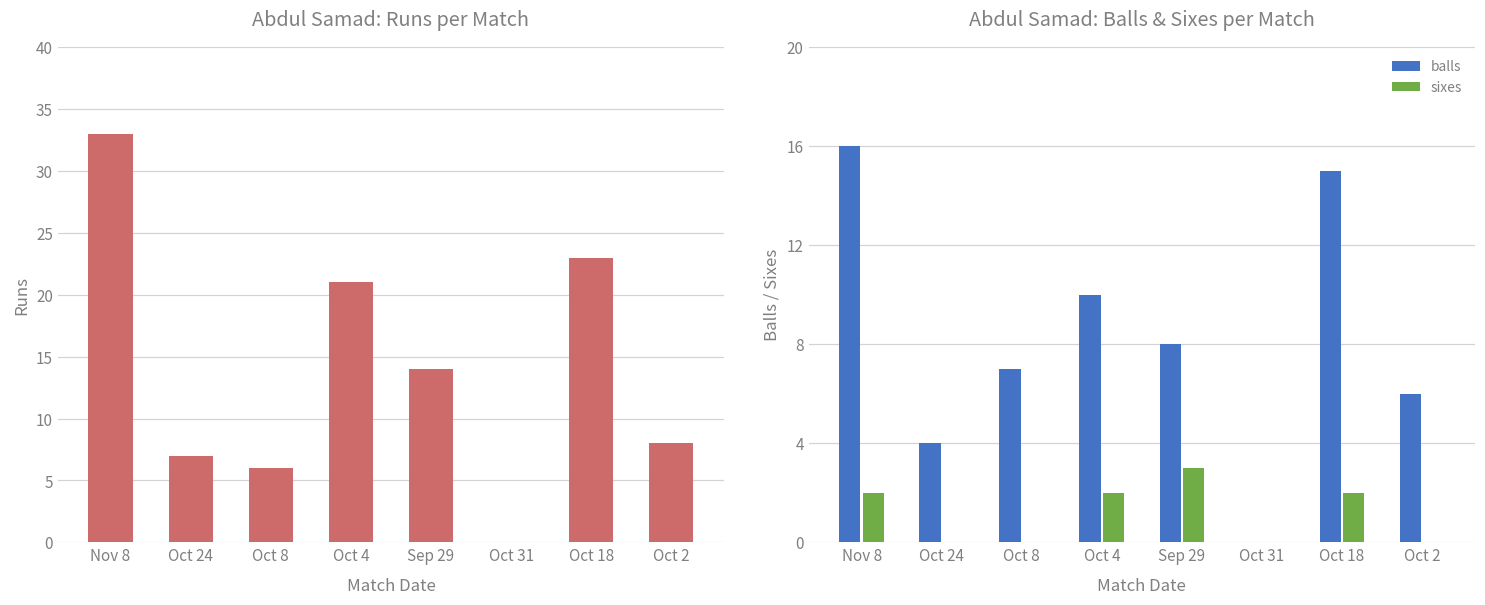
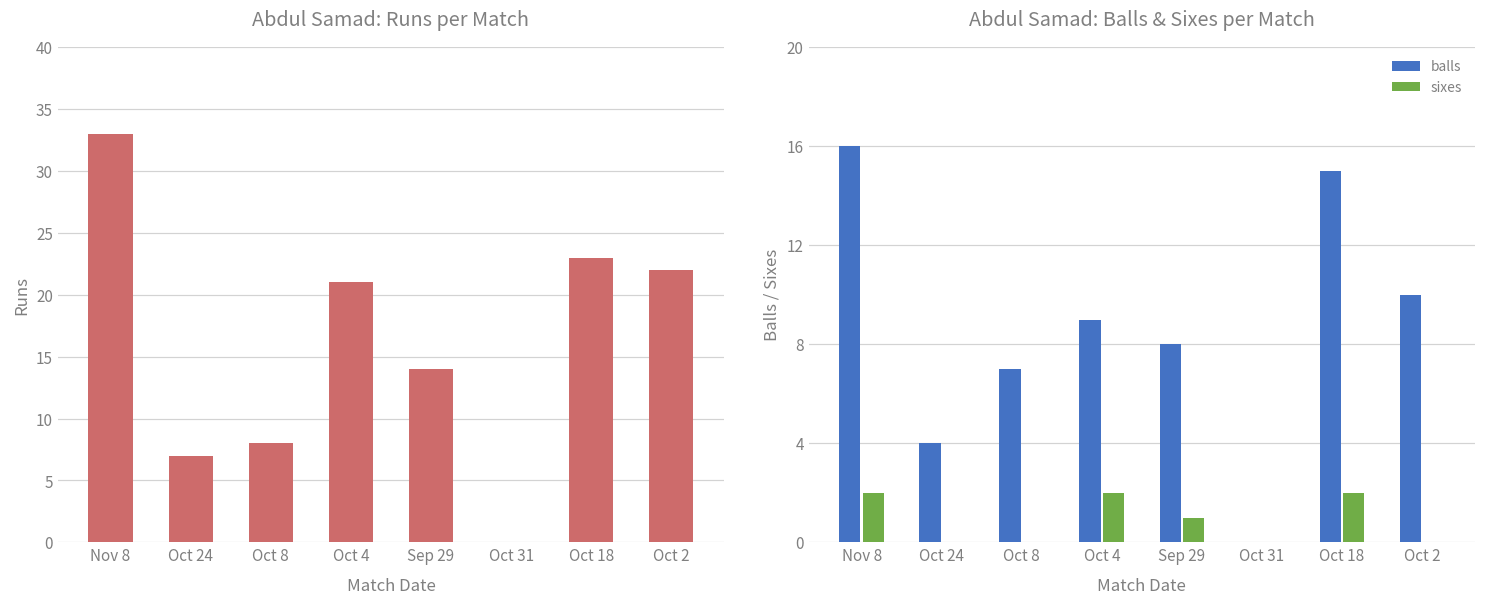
Abdul Samad: Runs per Match, Oct 8: 6 -> 8
Abdul Samad: Runs per Match, Oct 2: 8 -> 22
Abdul Samad: Balls & Sixes per Match, balls, Oct 4: 10 -> 9
Abdul Samad: Balls & Sixes per Match, sixes, Sep 29: 3 -> 1
Abdul Samad: Balls & Sixes per Match, balls, Oct 2: 6 -> 10
